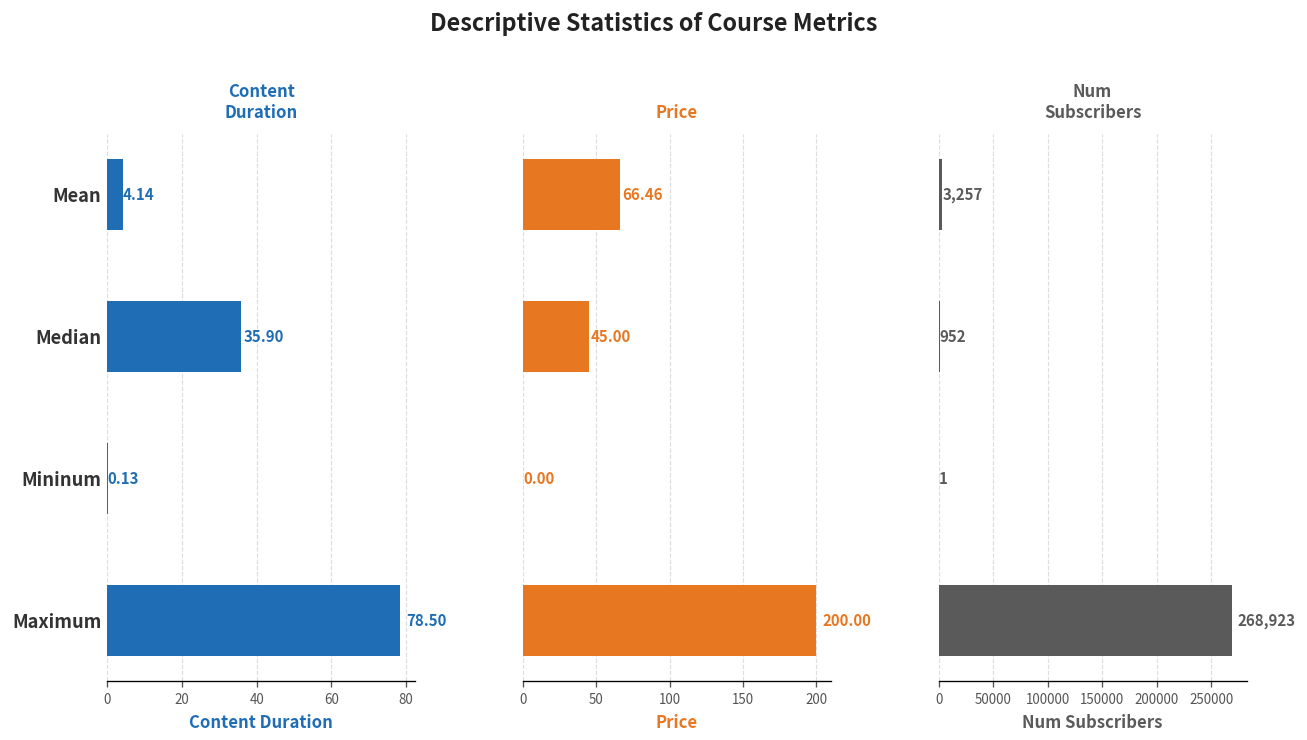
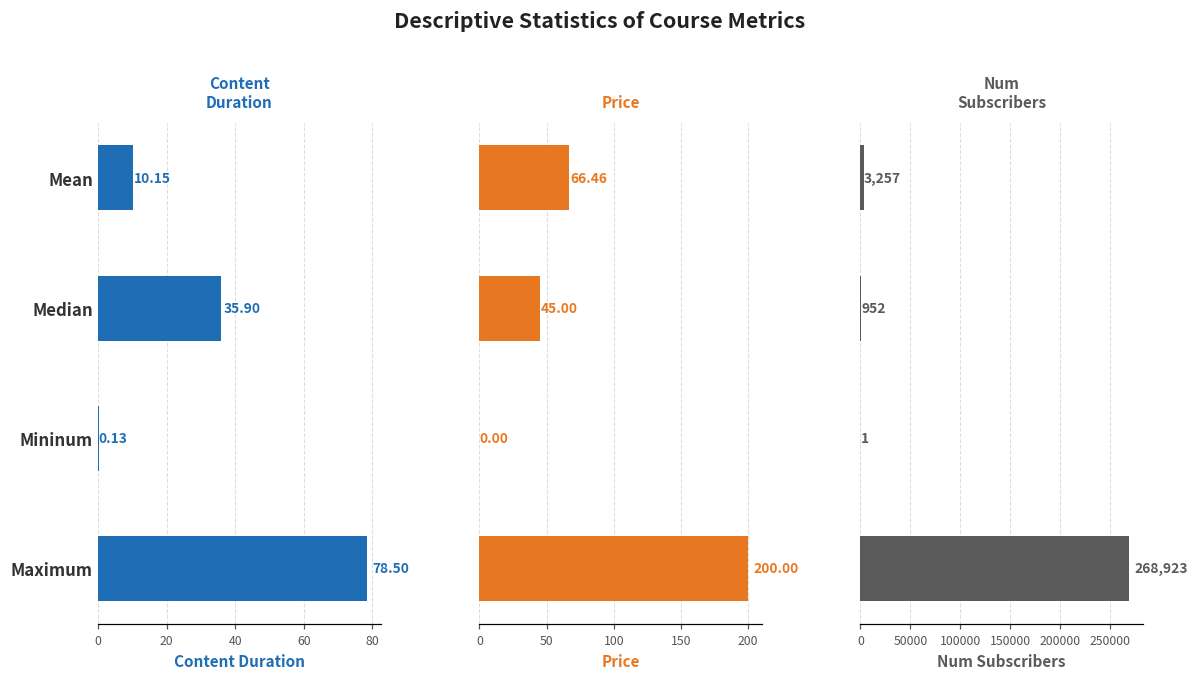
Content Duration, Mean: 4.14 -> 10.15
